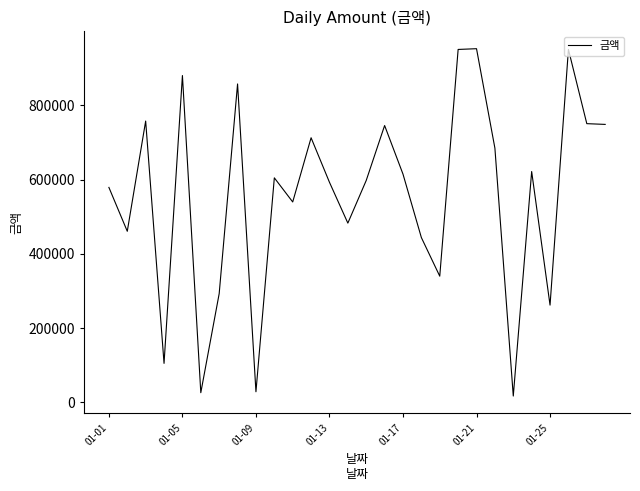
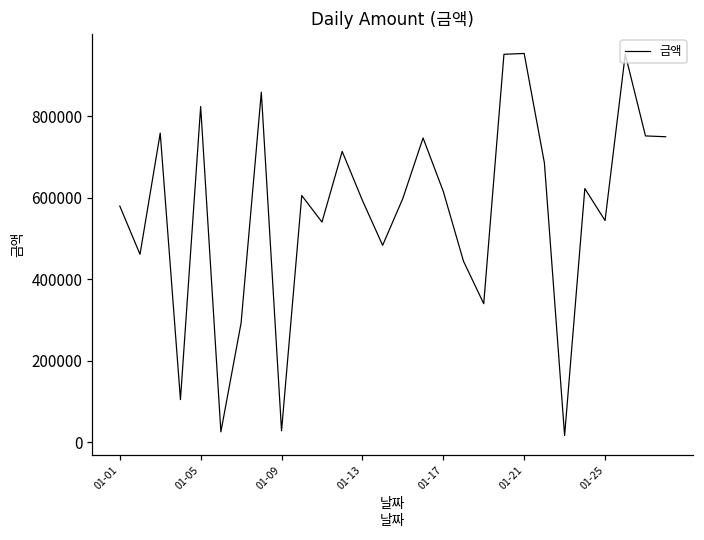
01-05: 880000 -> 820000
01-25: 260000 -> 540000
